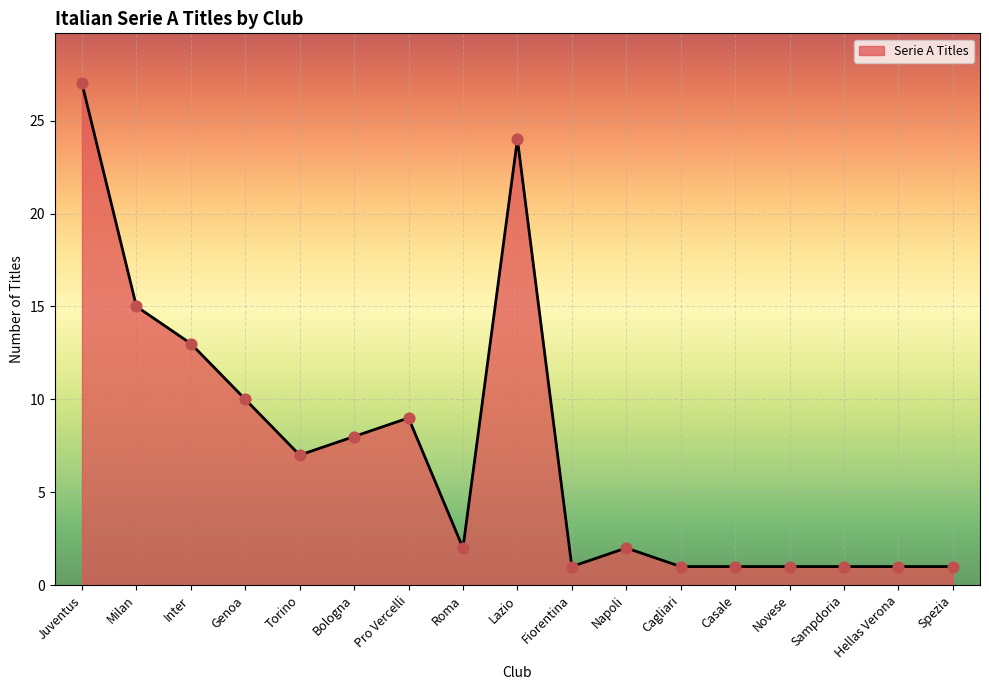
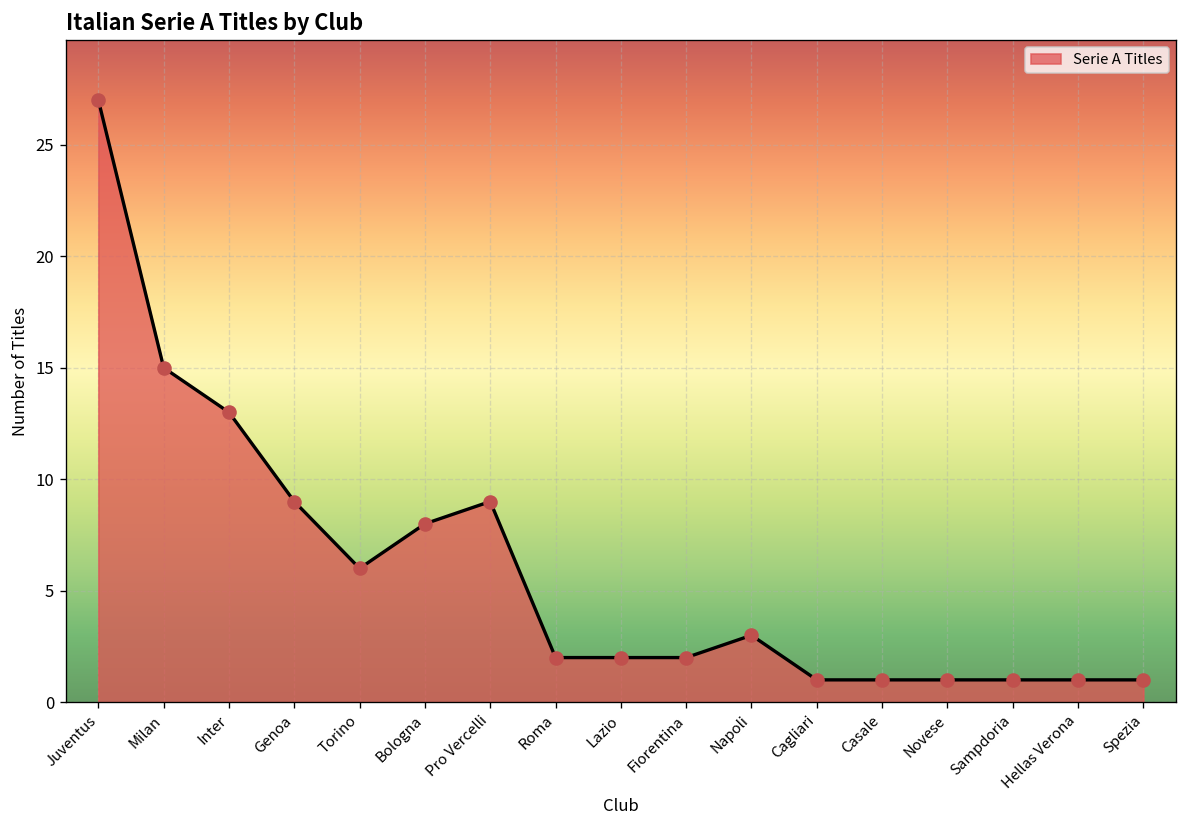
Genoa: 10 -> 9
Torino: 7 -> 6
Lazio: 24 -> 2
Fiorentina: 1 -> 2
Napoli: 2 -> 3
